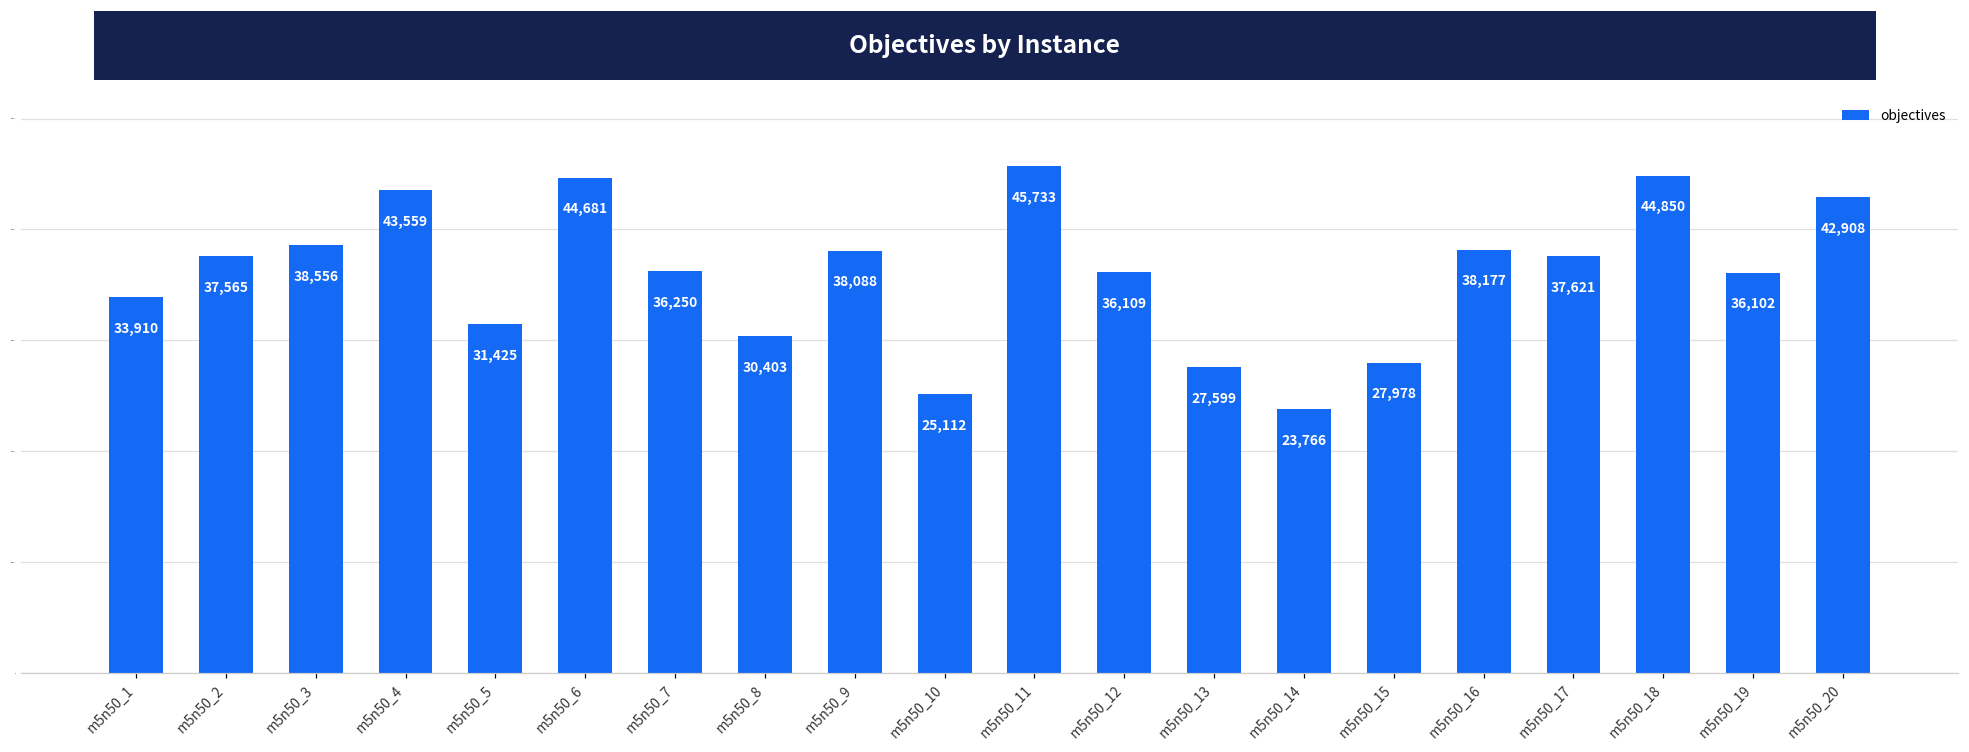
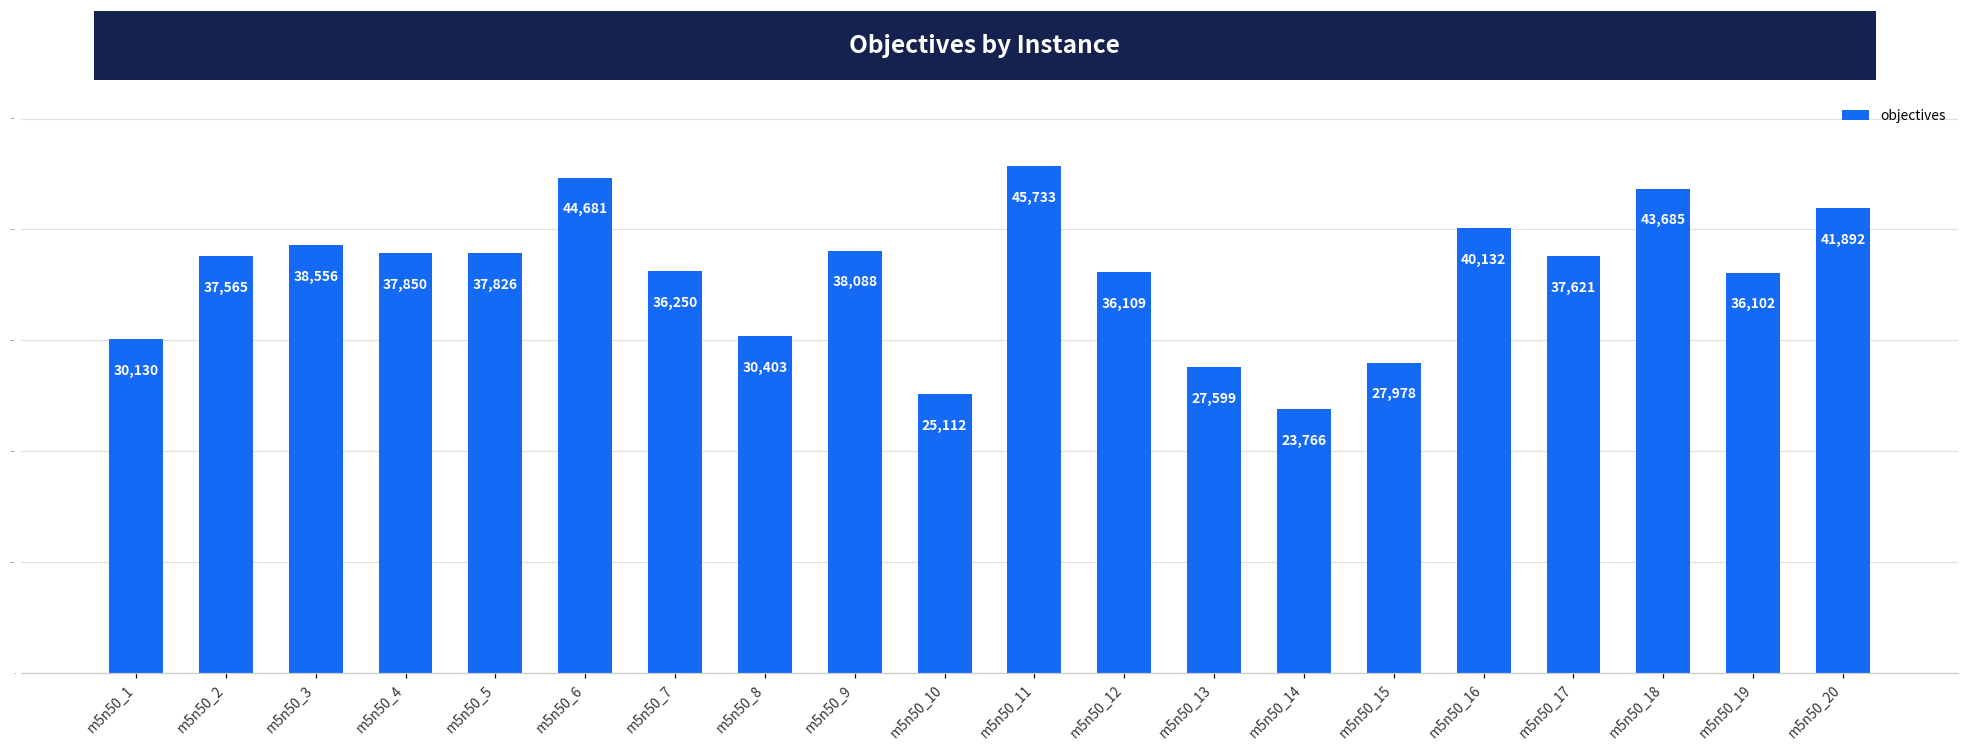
m5n50_1: 33,910 -> 30,130
m5n50_4: 43,559 -> 37,850
m5n50_5: 31,425 -> 37,826
m5n50_16: 38,177 -> 40,132
m5n50_18: 44,850 -> 43,685
m5n50_20: 42,908 -> 41,892
